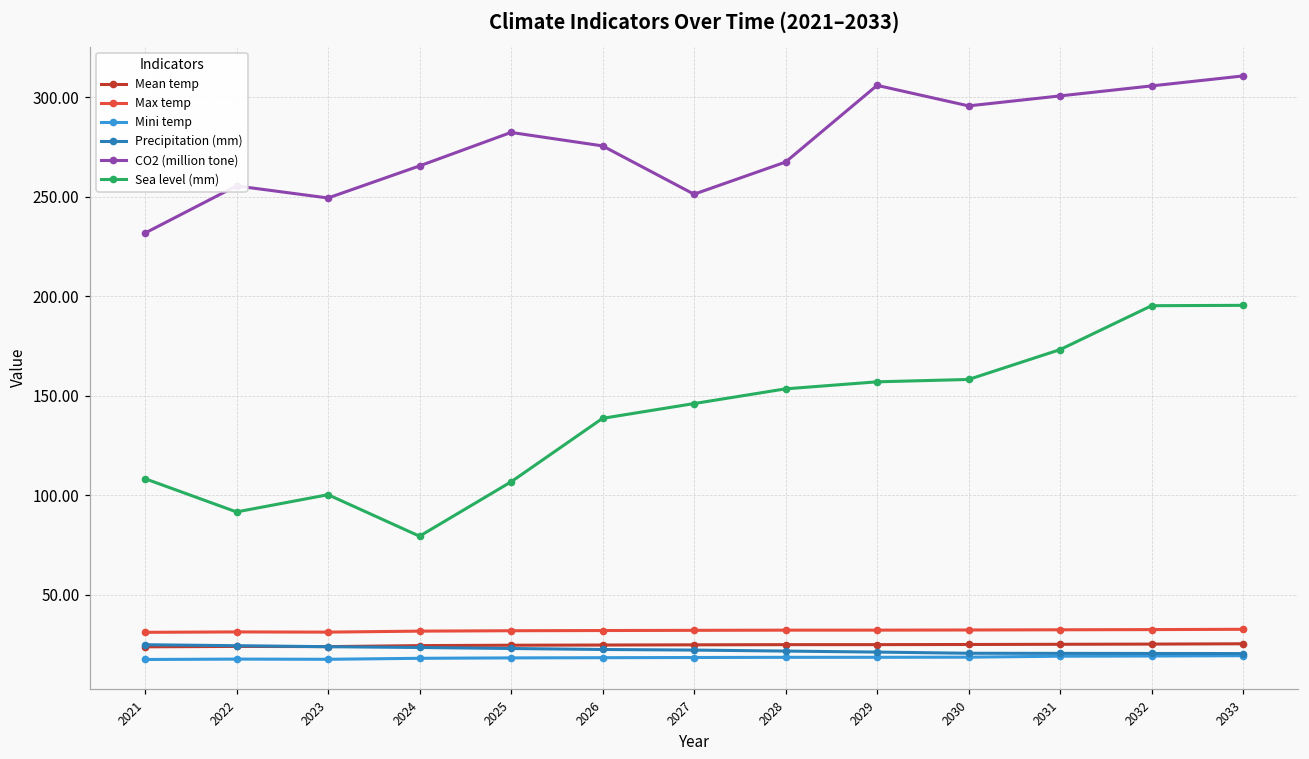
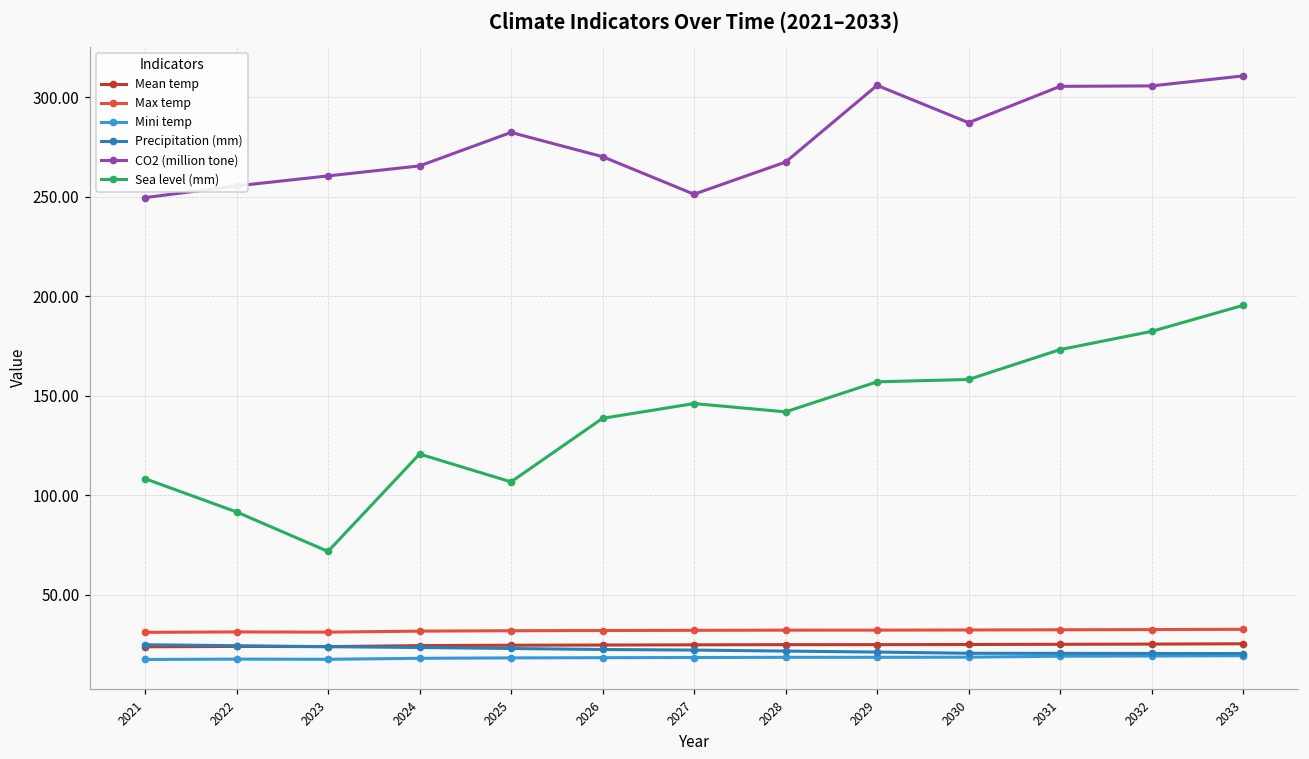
CO2 (million tone), 2021: 232 -> 250
CO2 (million tone), 2023: 249 -> 261
Sea level (mm), 2023: 100 -> 72
Sea level (mm), 2024: 79 -> 121
CO2 (million tone), 2026: 276 -> 270
Sea level (mm), 2028: 153 -> 142
CO2 (million tone), 2030: 296 -> 287
CO2 (million tone), 2031: 301 -> 306
Sea level (mm), 2032: 195 -> 182
